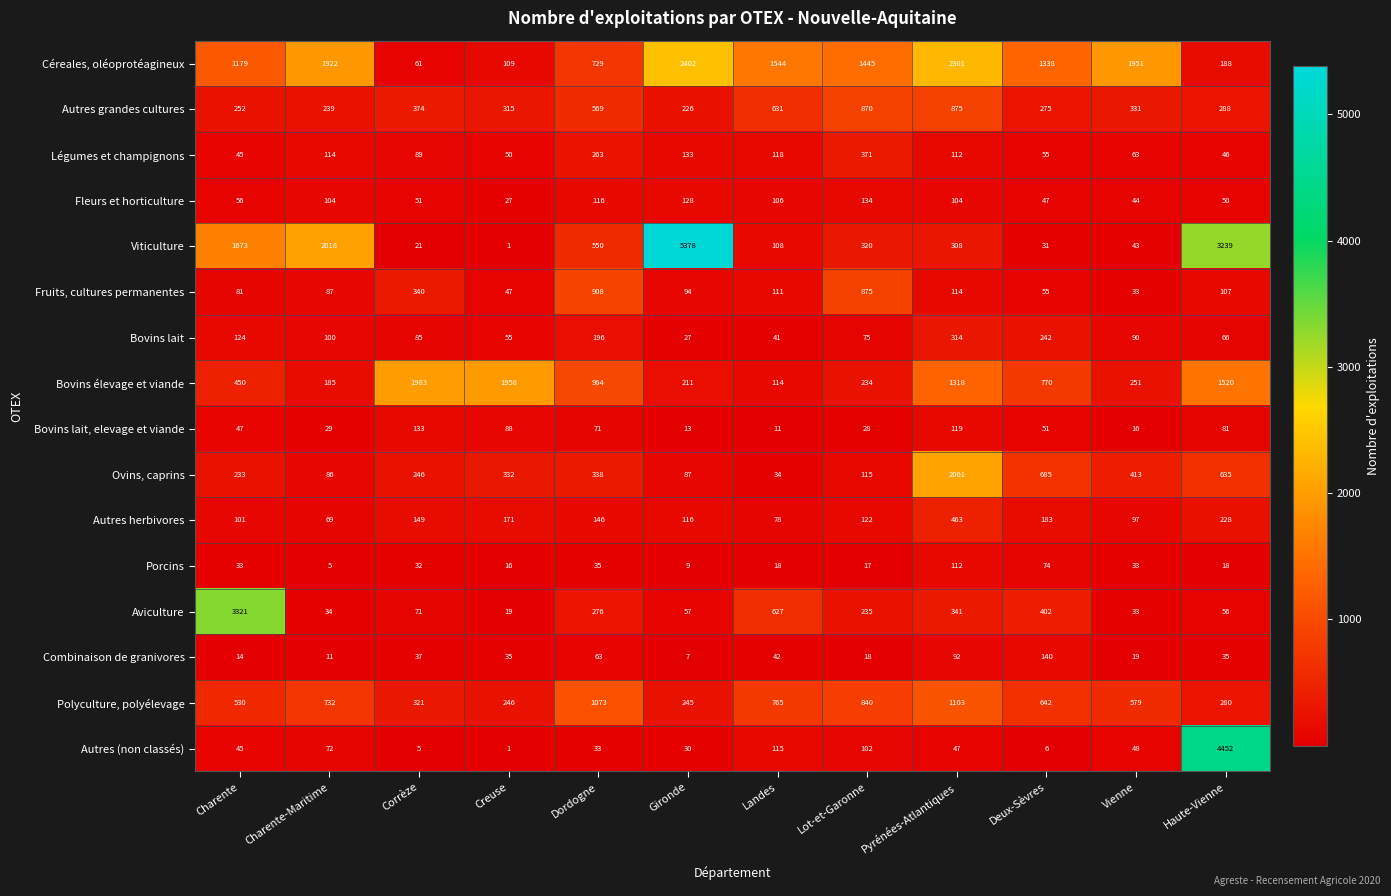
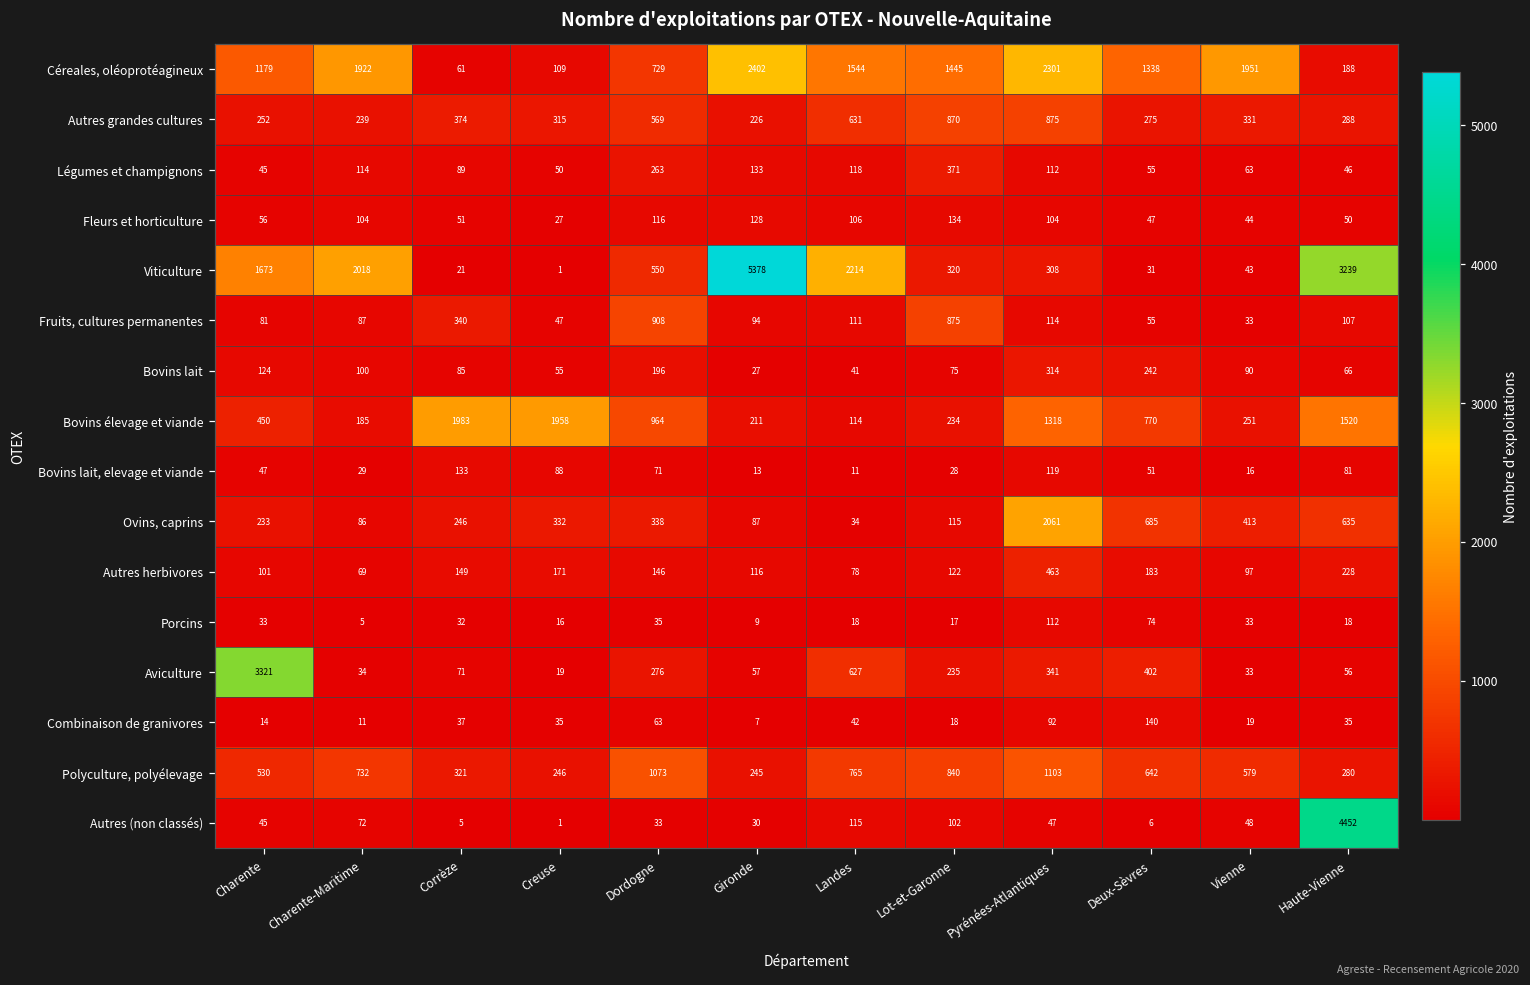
Viticulture, Landes: 108 -> 2214
